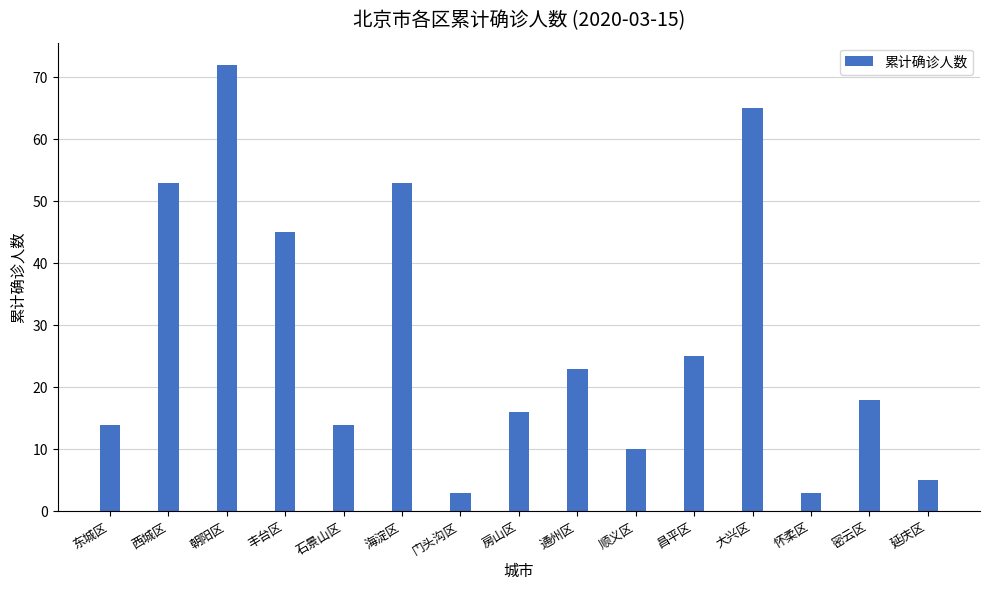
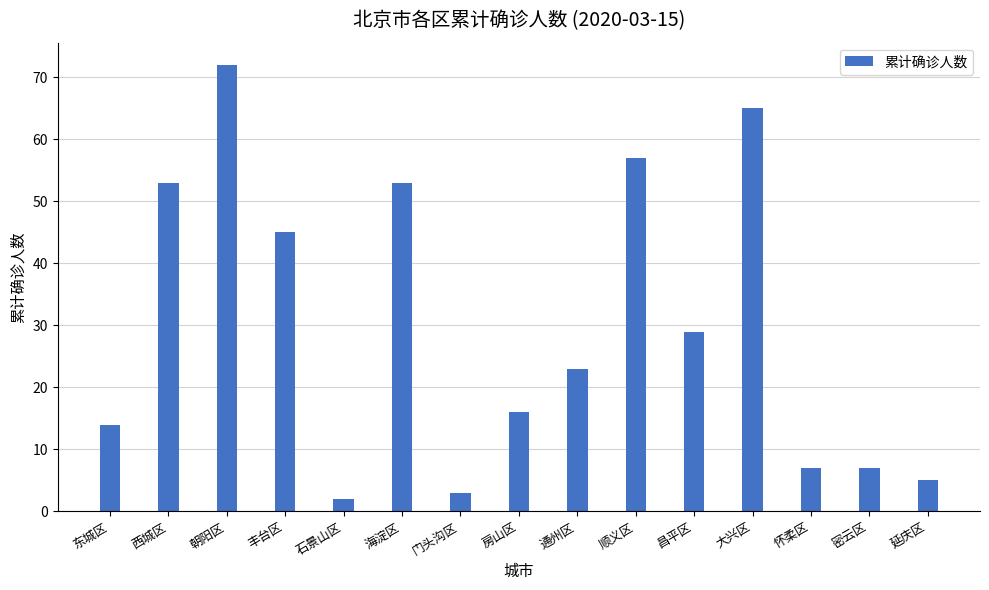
石景山区: 14 -> 2
顺义区: 10 -> 57
昌平区: 25 -> 29
怀柔区: 3 -> 7
密云区: 18 -> 7
